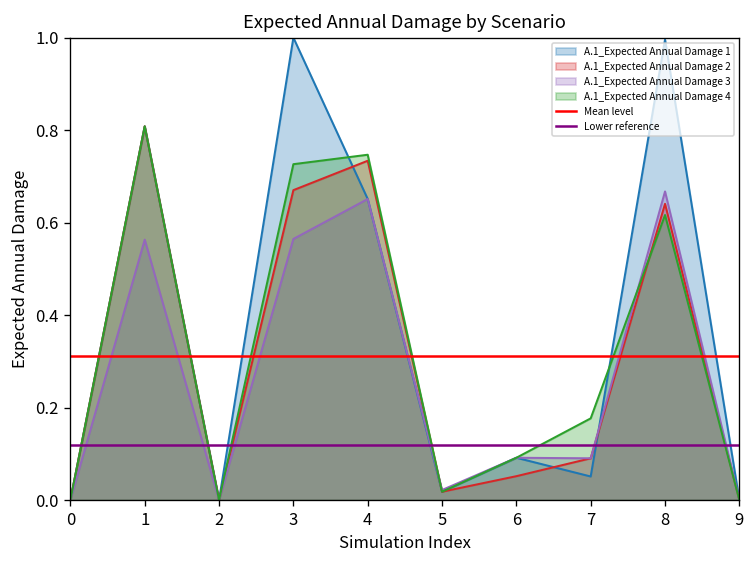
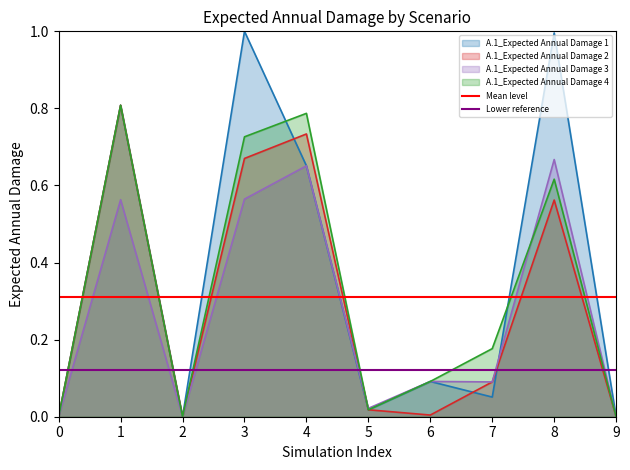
A.1_Expected Annual Damage 4, 4: 0.75 -> 0.79
A.1_Expected Annual Damage 2, 6: 0.05 -> 0.00
A.1_Expected Annual Damage 2, 8: 0.64 -> 0.56
